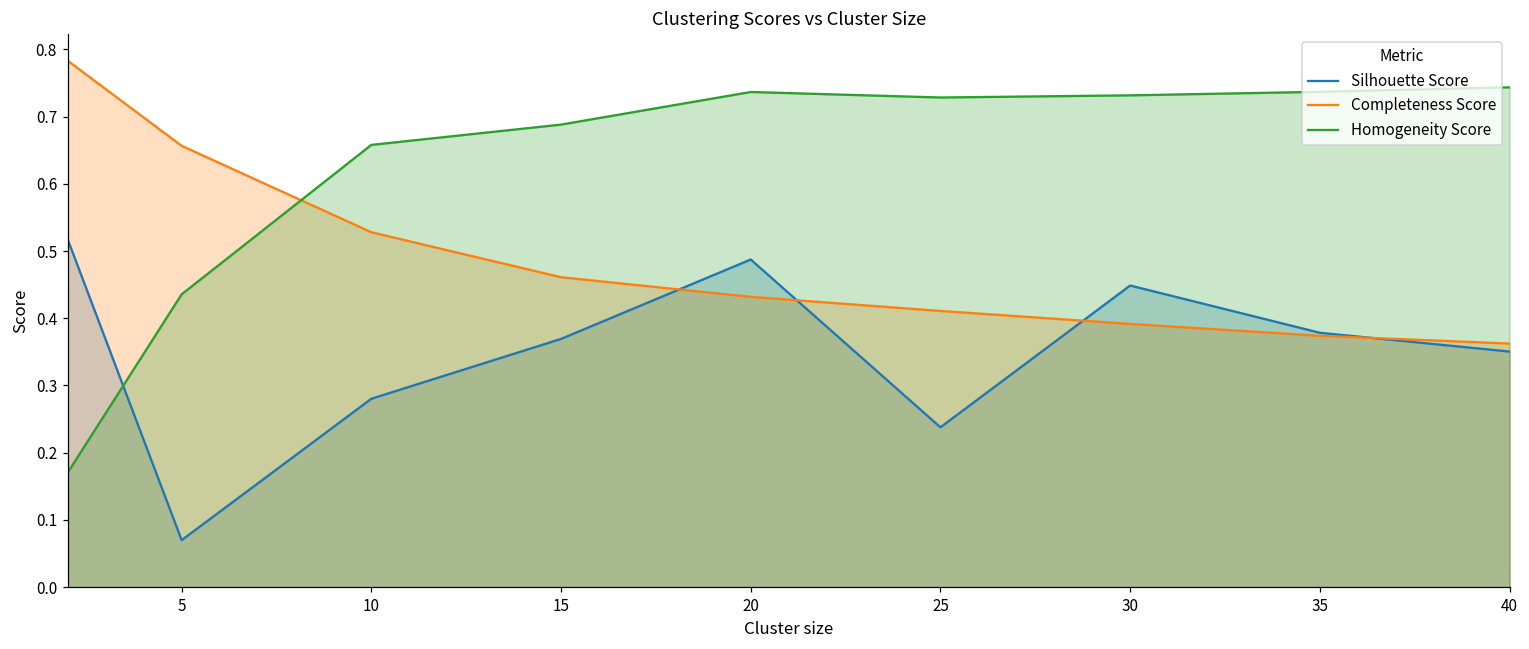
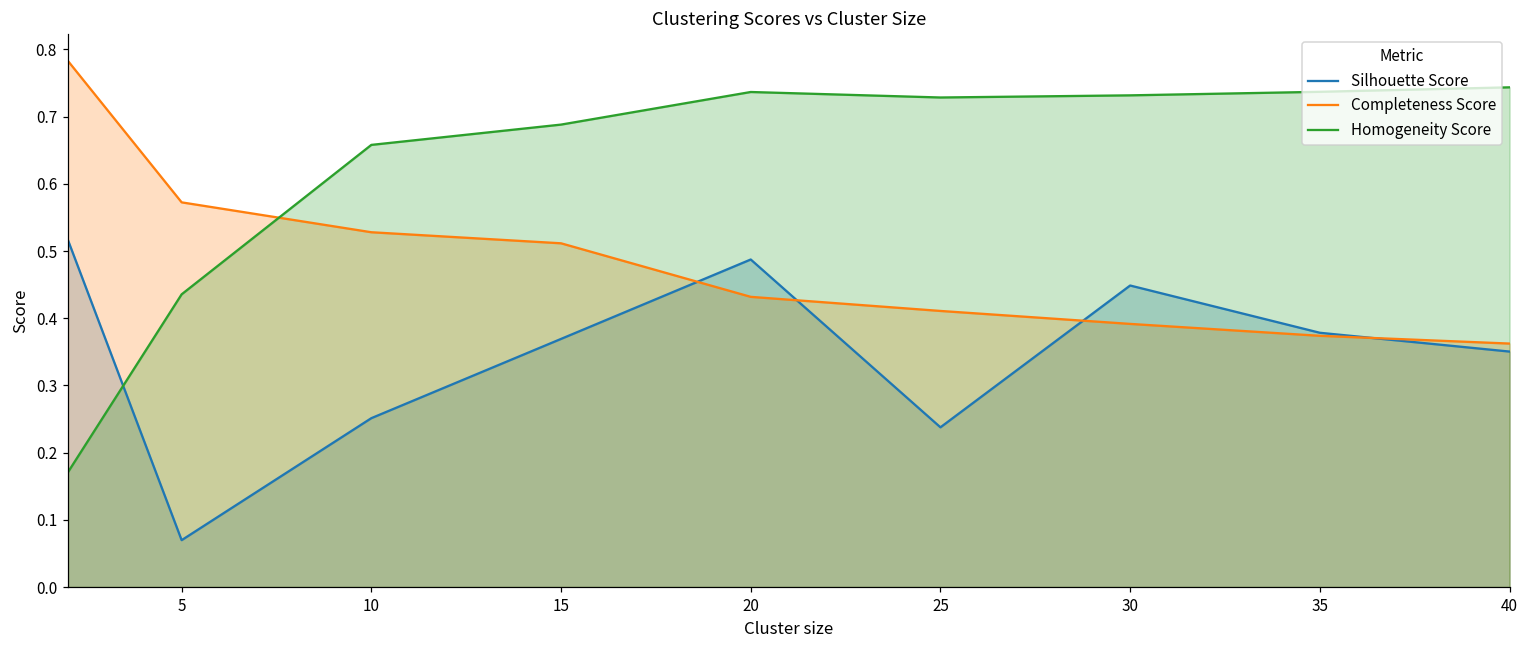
Completeness Score, 5: 0.66 -> 0.57
Silhouette Score, 10: 0.28 -> 0.25
Completeness Score, 15: 0.46 -> 0.51
